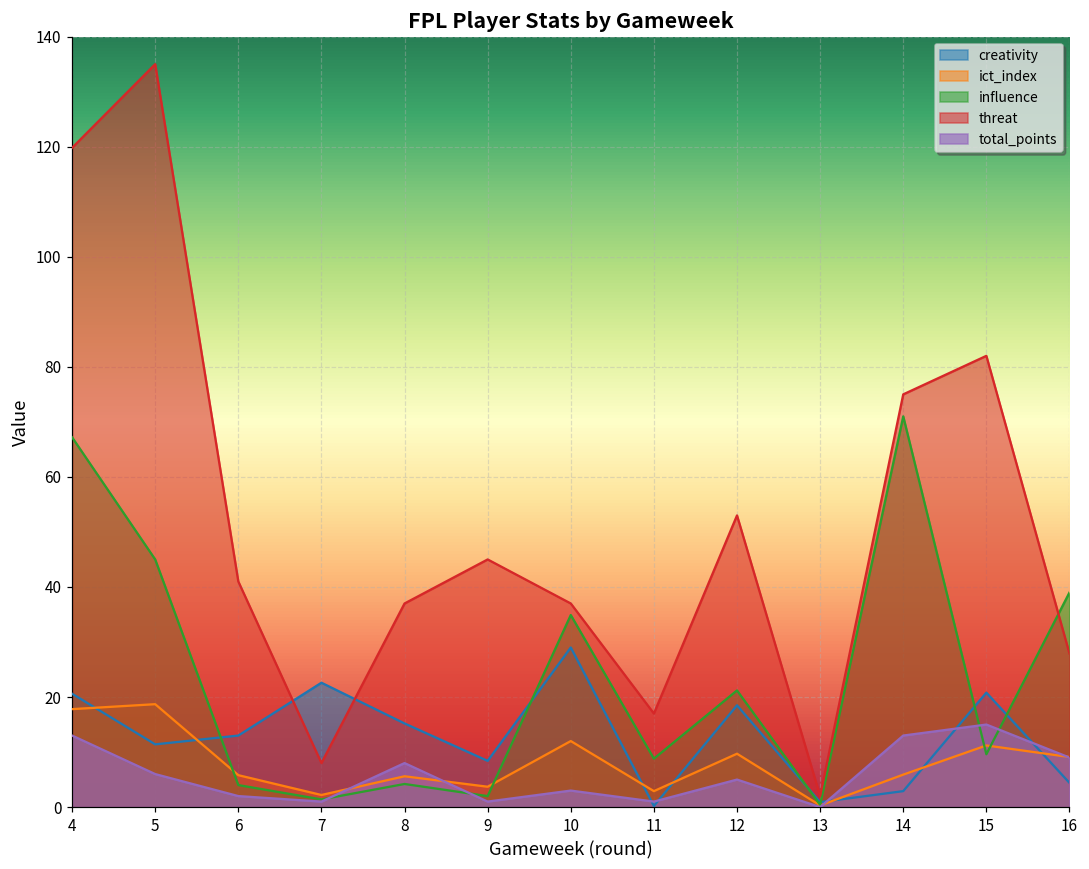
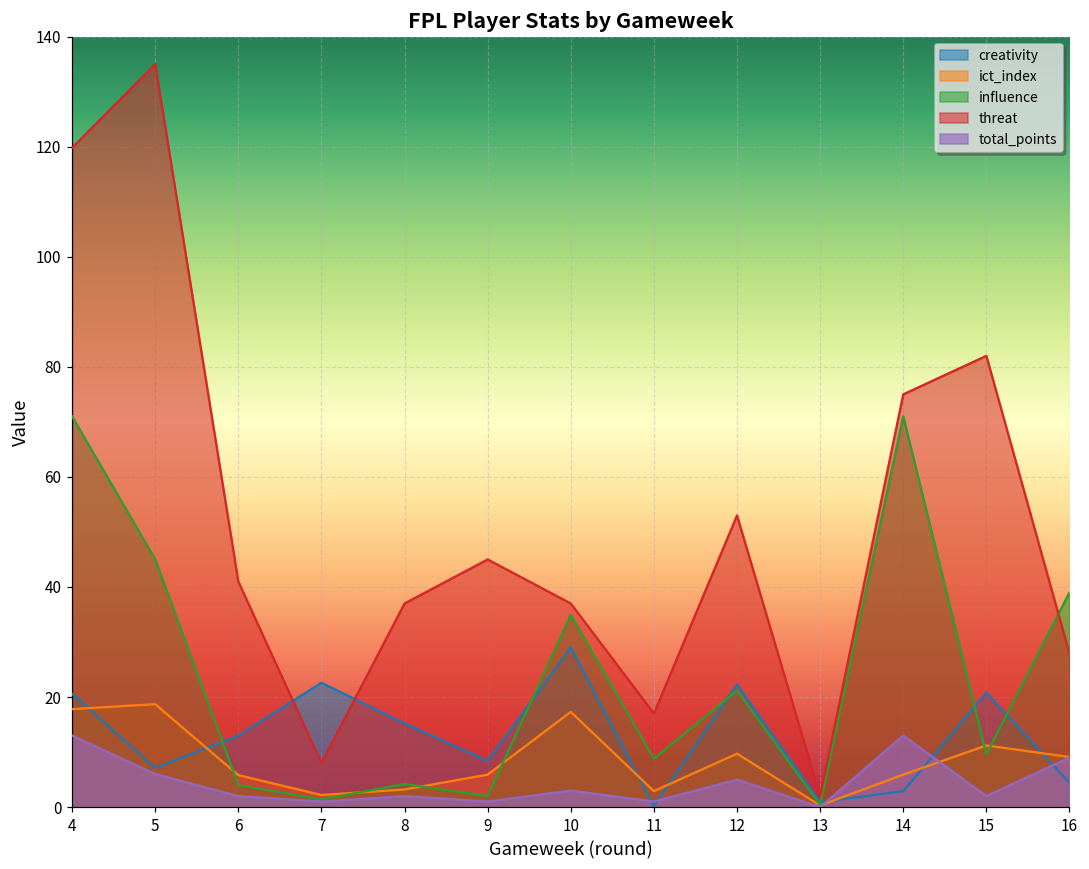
influence, 4: 67 -> 71
creativity, 5: 11 -> 7
ict_index, 8: 6 -> 3
total_points, 8: 8 -> 2
ict_index, 9: 4 -> 6
ict_index, 10: 12 -> 17
creativity, 12: 19 -> 22
total_points, 15: 15 -> 2
